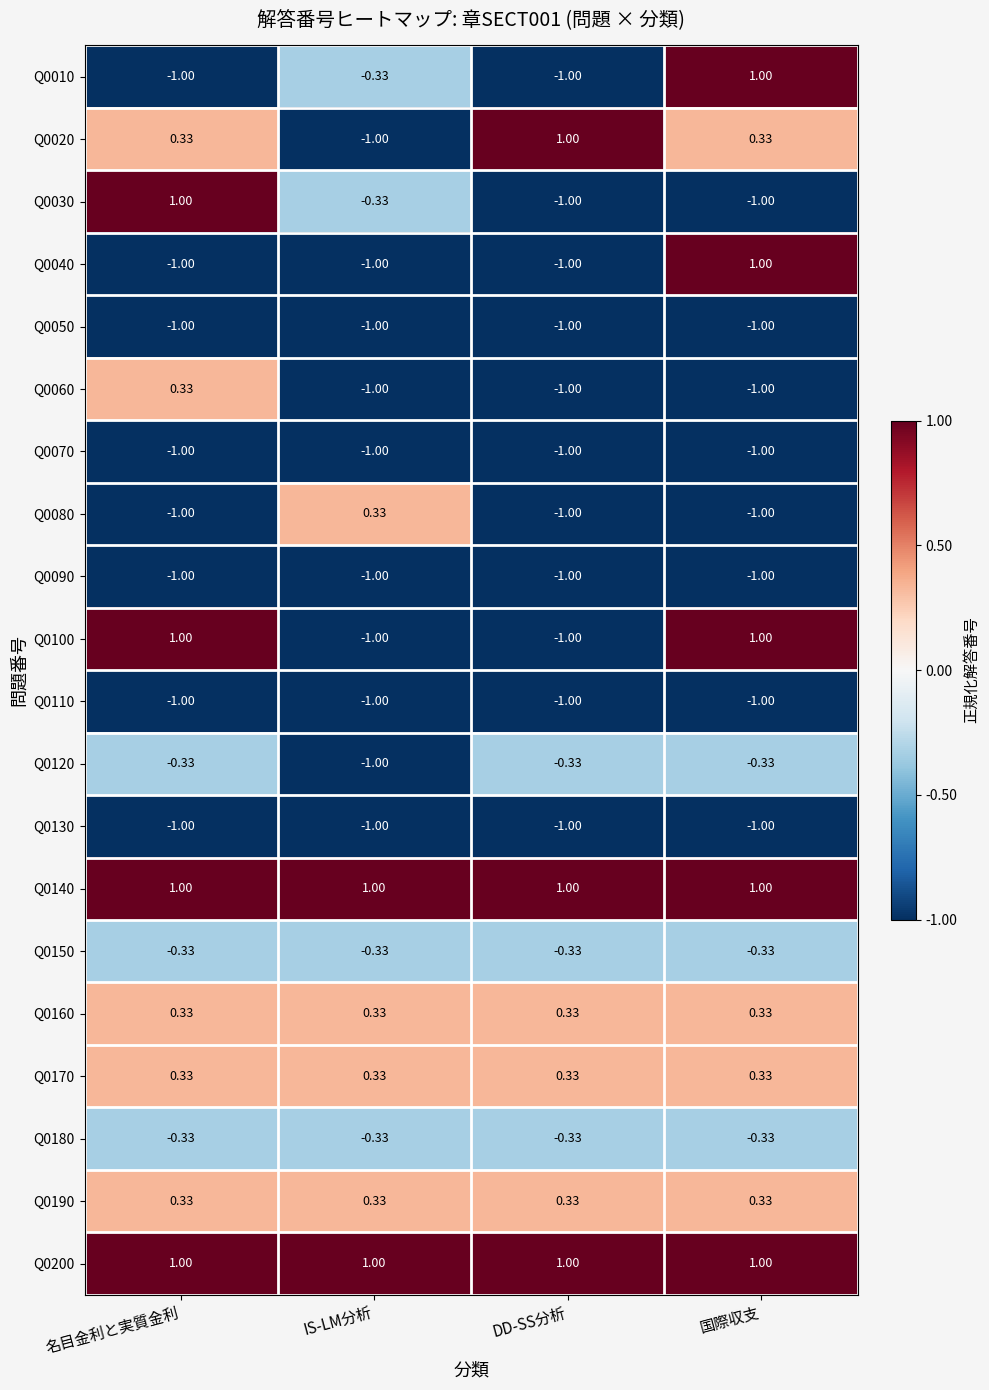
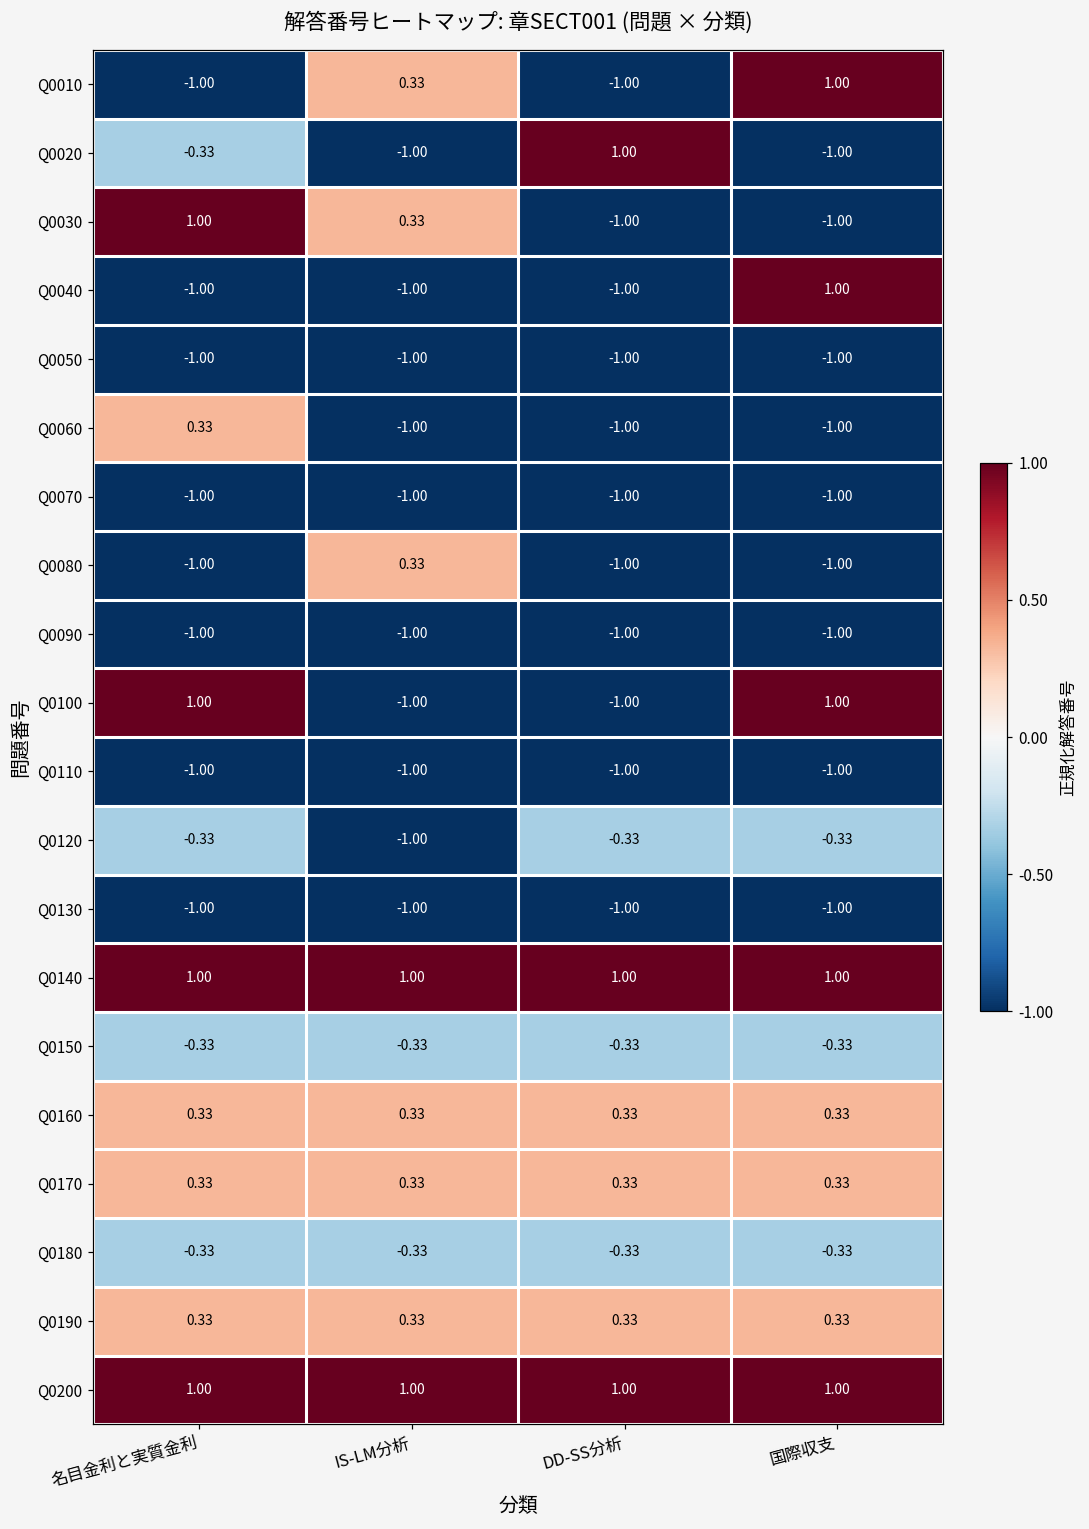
Q0010, IS-LM分析: -0.33 -> 0.33
Q0020, 名目金利と実質金利: 0.33 -> -0.33
Q0020, 国際収支: 0.33 -> -1.00
Q0030, IS-LM分析: -0.33 -> 0.33
